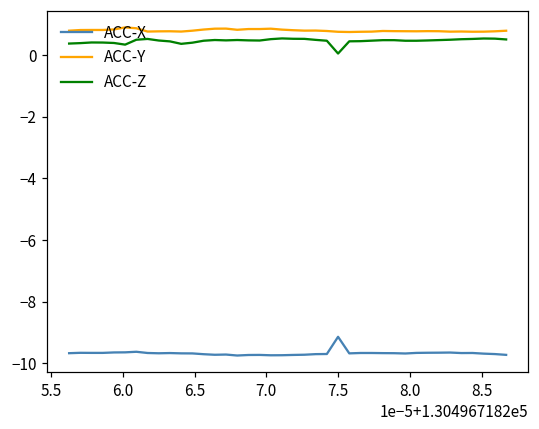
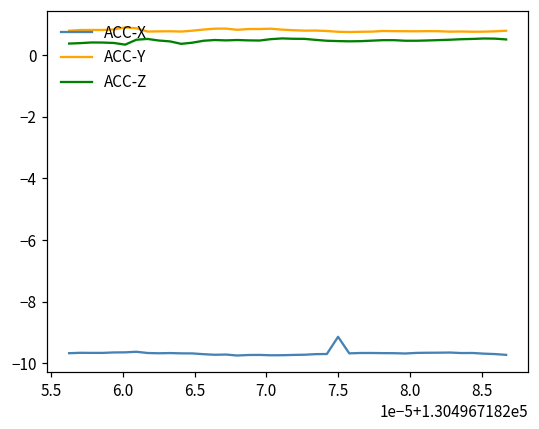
ACC-Z, 7.5: 0.1 -> 0.5
